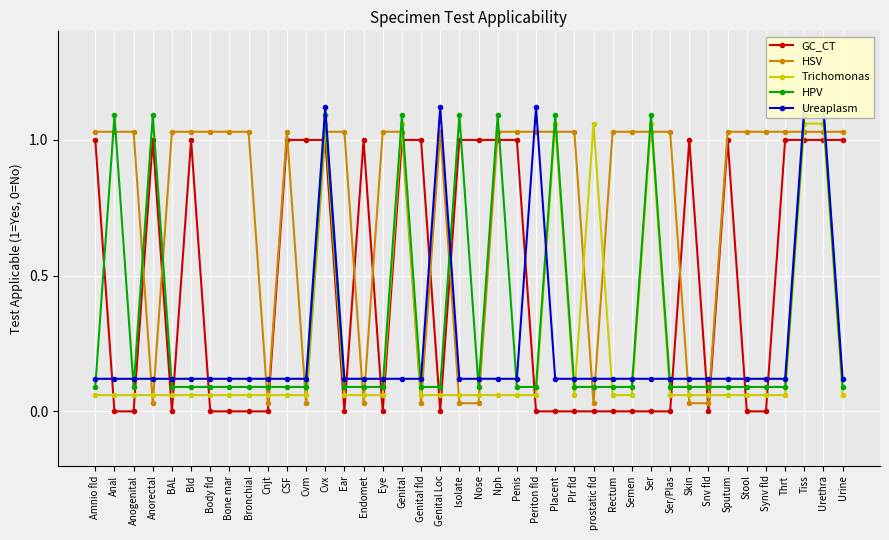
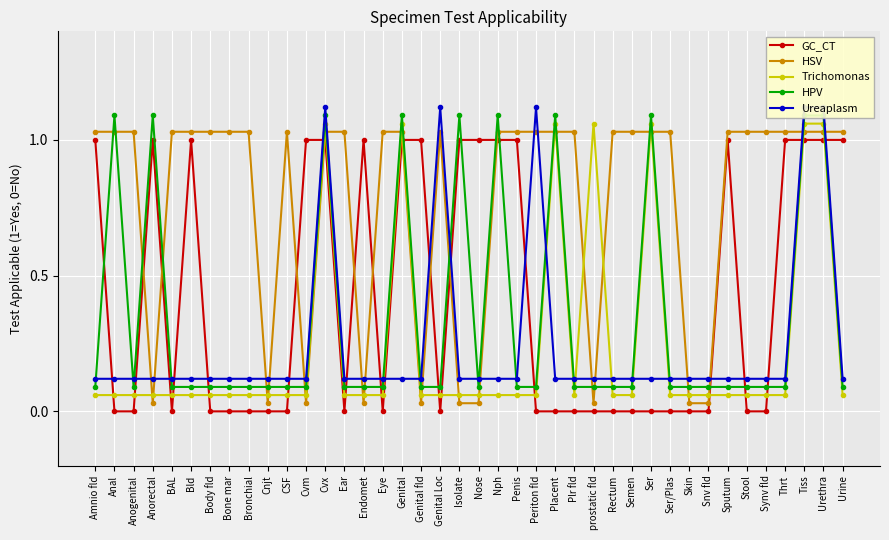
GC_CT, CSF: 1 -> 0
GC_CT, Skin: 1 -> 0
